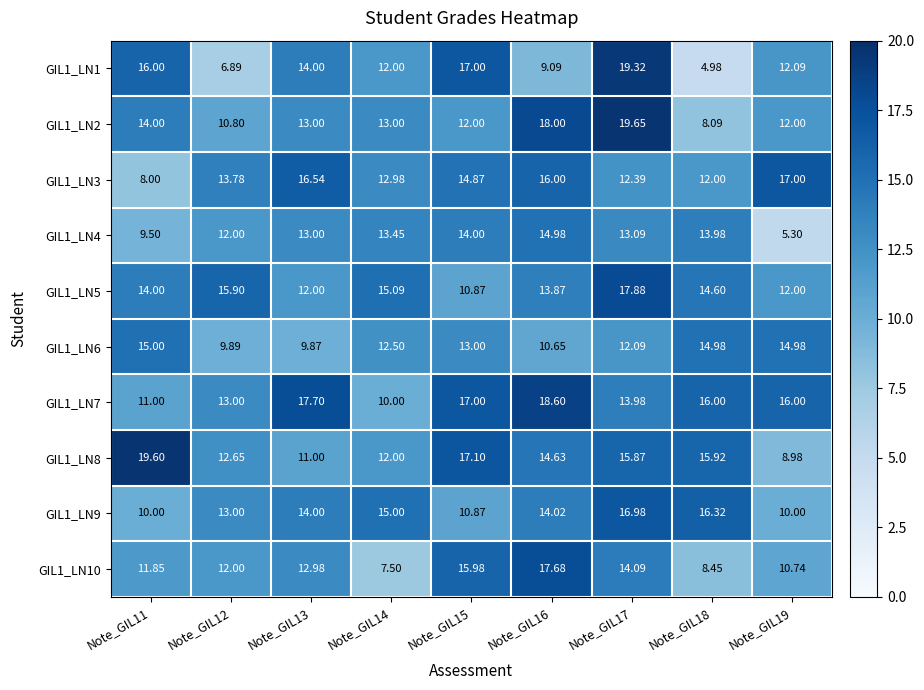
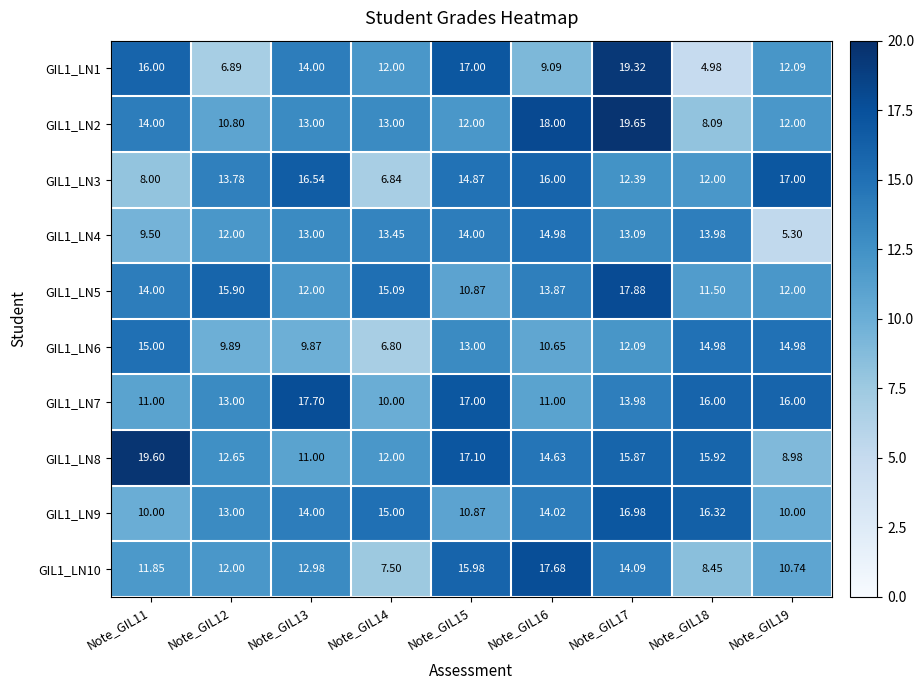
GIL1_LN3, Note_GIL14: 12.98 -> 6.84
GIL1_LN5, Note_GIL18: 14.60 -> 11.50
GIL1_LN6, Note_GIL14: 12.50 -> 6.80
GIL1_LN7, Note_GIL16: 18.60 -> 11.00
